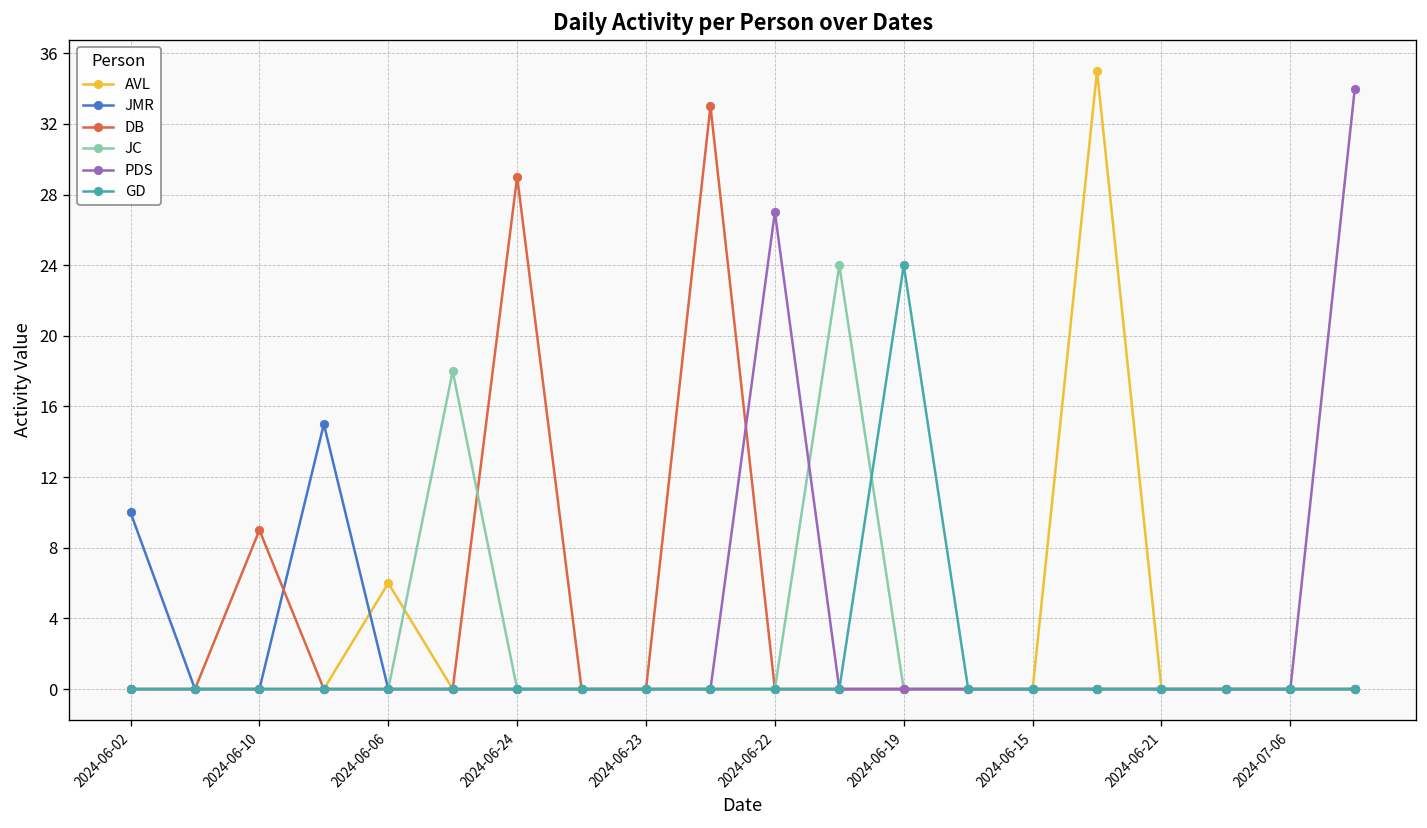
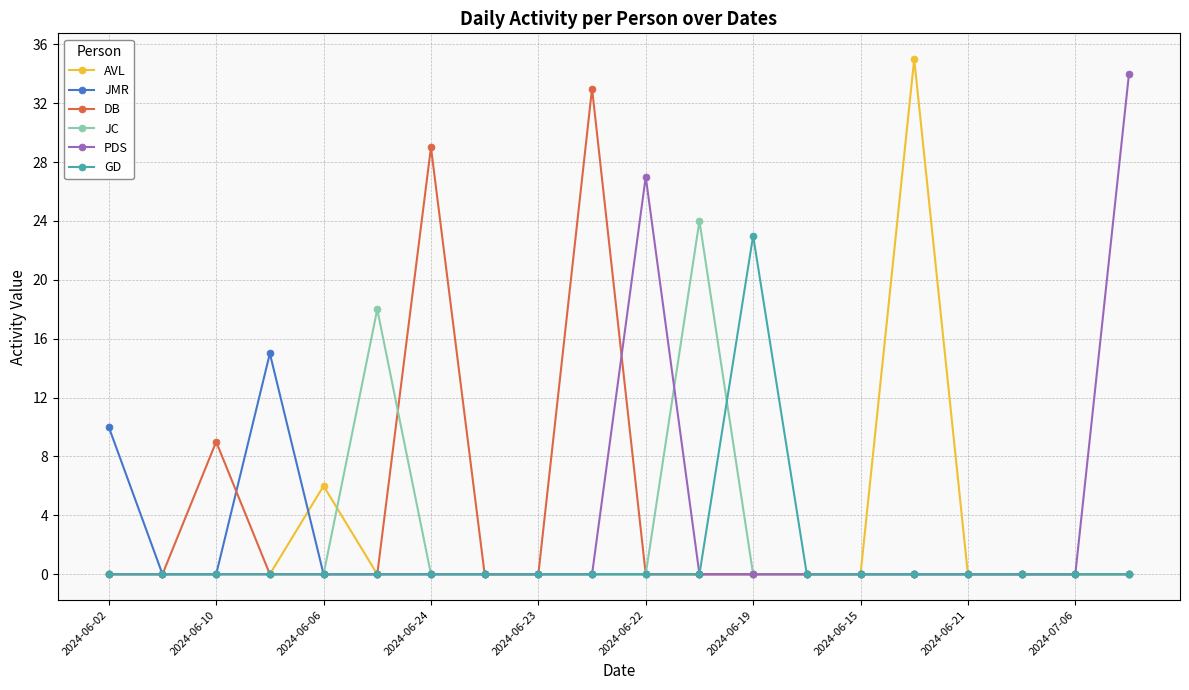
GD, 2024-06-19: 24 -> 23
